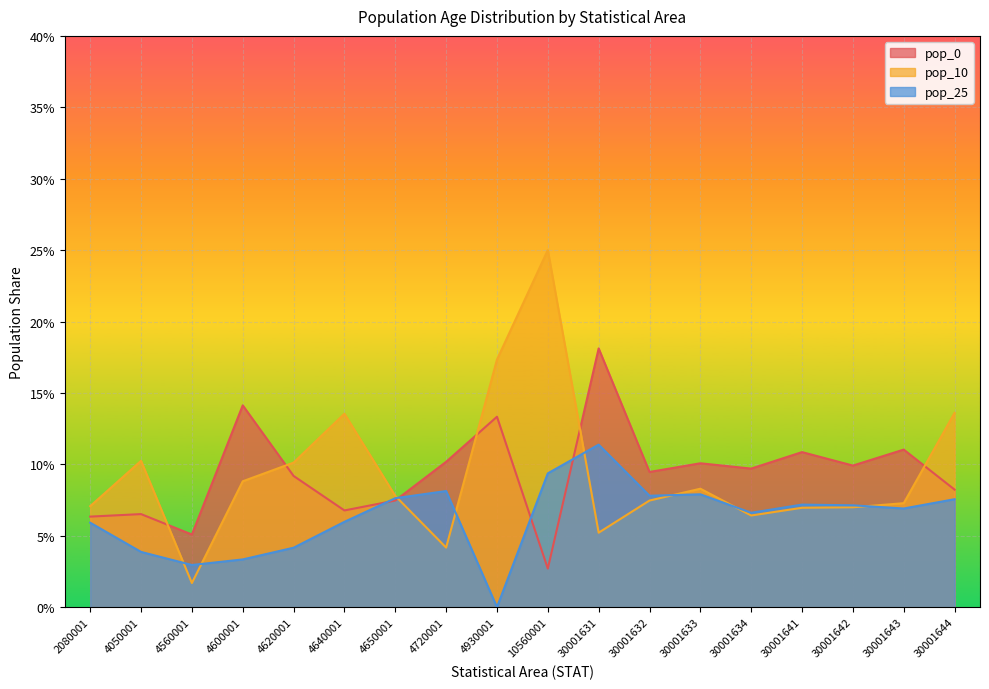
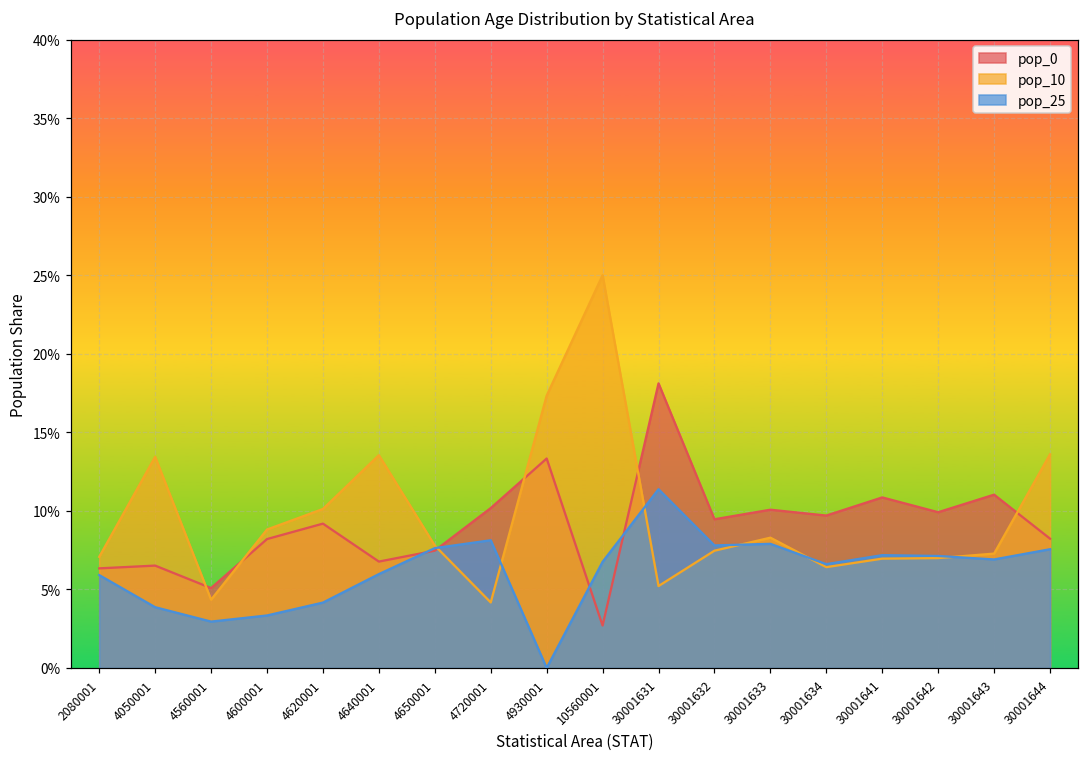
pop_10, 4050001: 10.2% -> 13.4%
pop_10, 4560001: 1.7% -> 4.3%
pop_0, 4600001: 14.1% -> 8.2%
pop_25, 10560001: 9.4% -> 6.8%
